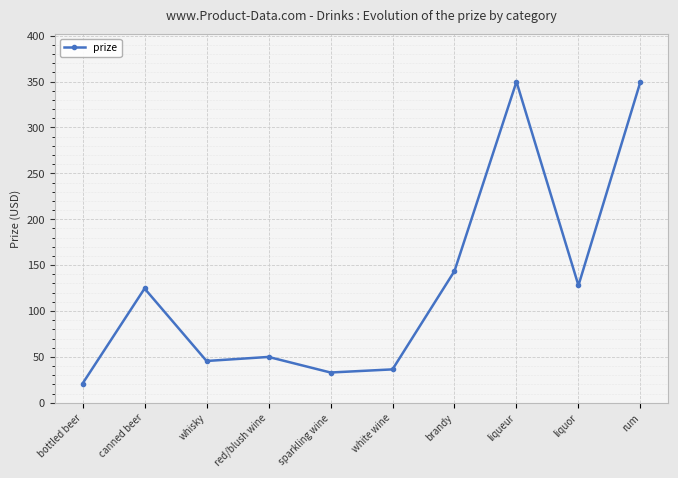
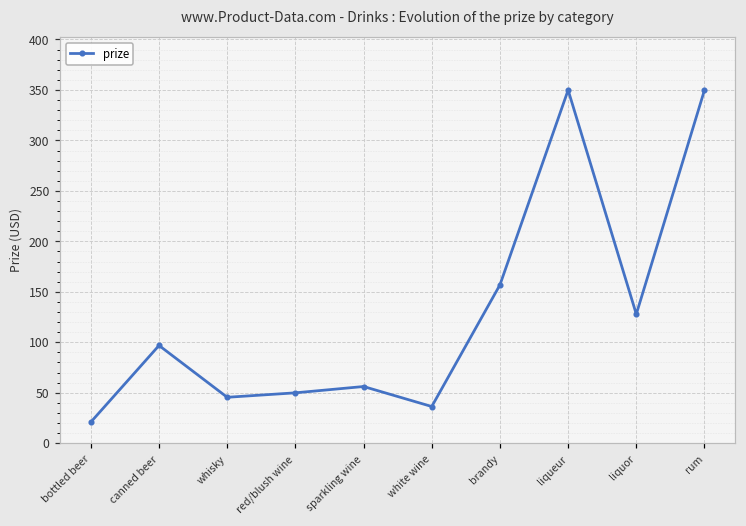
canned beer: 120 -> 100
sparkling wine: 30 -> 60
brandy: 140 -> 160
